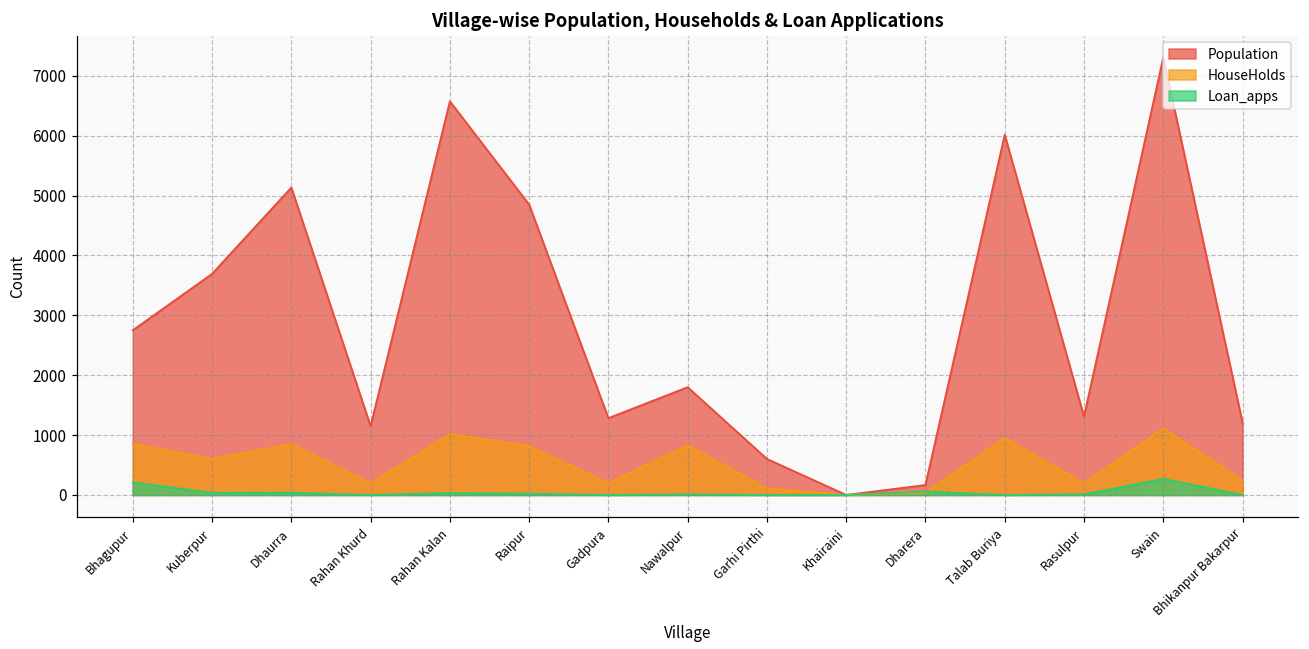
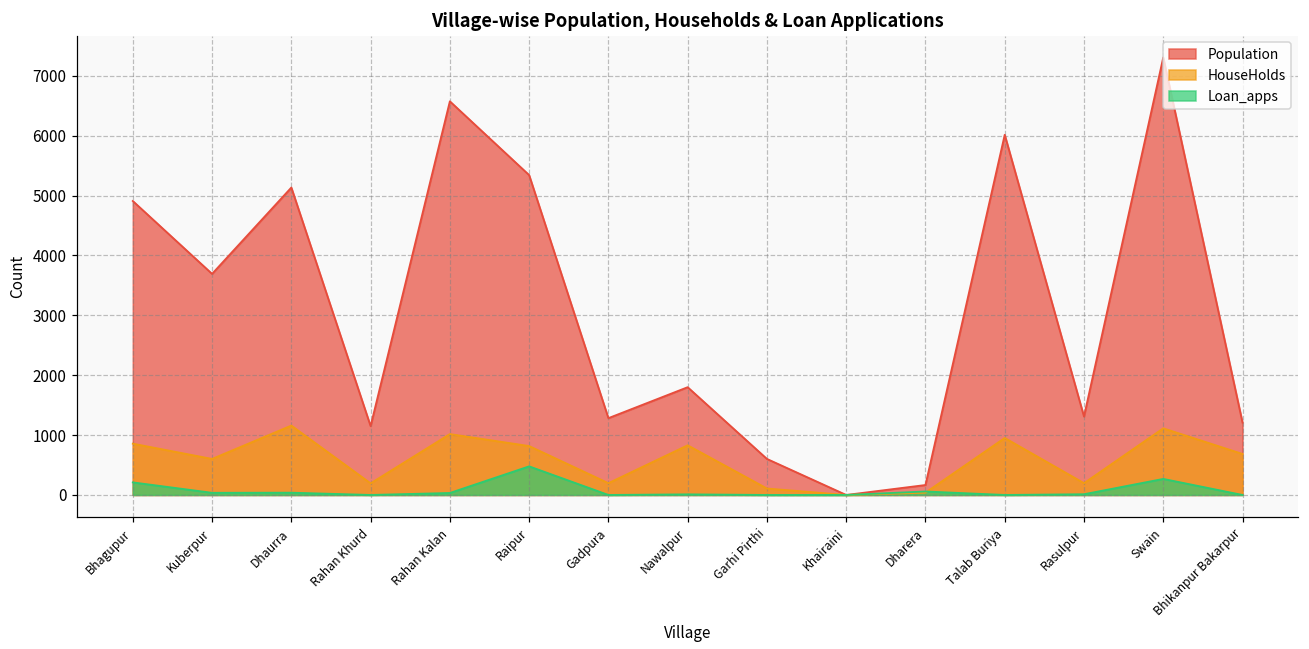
Population, Bhagupur: 2800 -> 4900
HouseHolds, Dhaurra: 900 -> 1200
Population, Raipur: 4900 -> 5300
Loan_apps, Raipur: 0 -> 500
HouseHolds, Bhikanpur Bakarpur: 200 -> 700
